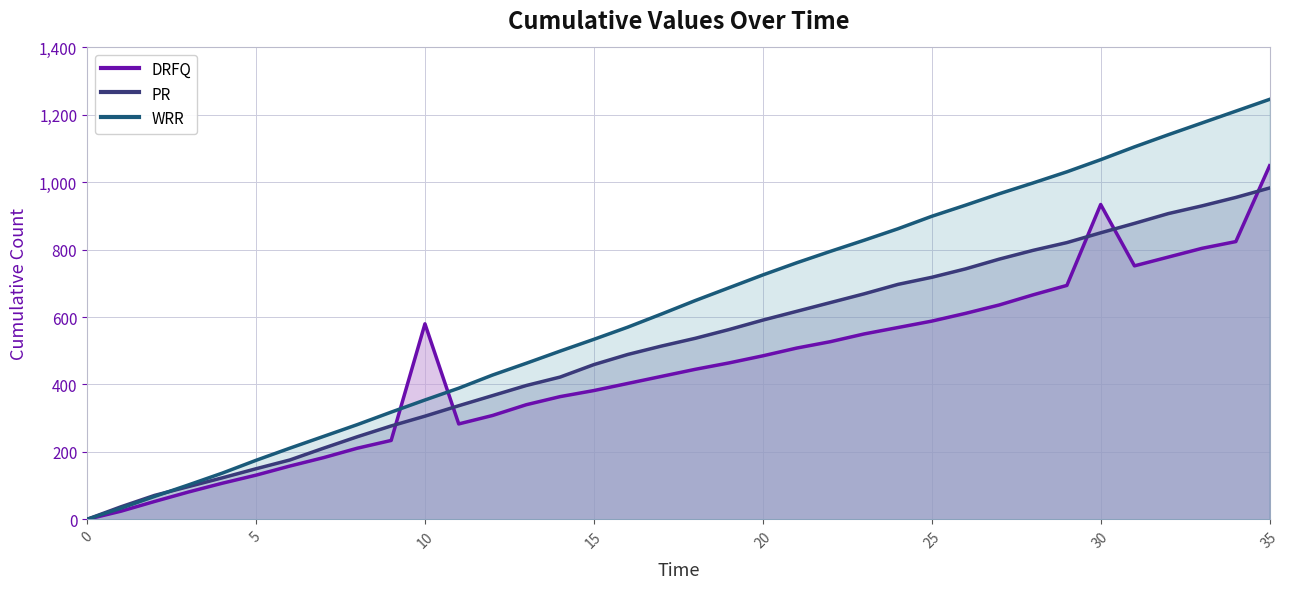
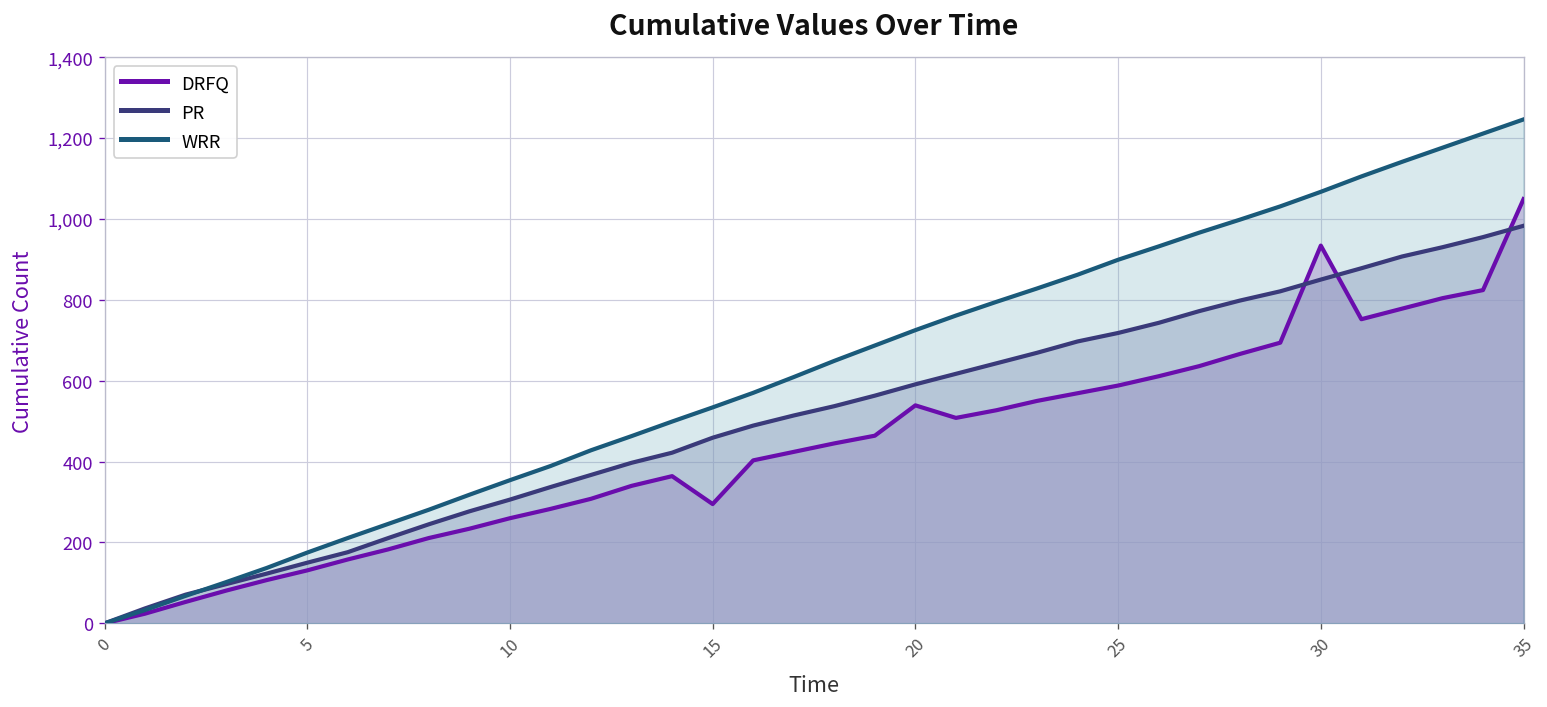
DRFQ, 10: 580 -> 260
DRFQ, 15: 380 -> 300
DRFQ, 20: 490 -> 540
